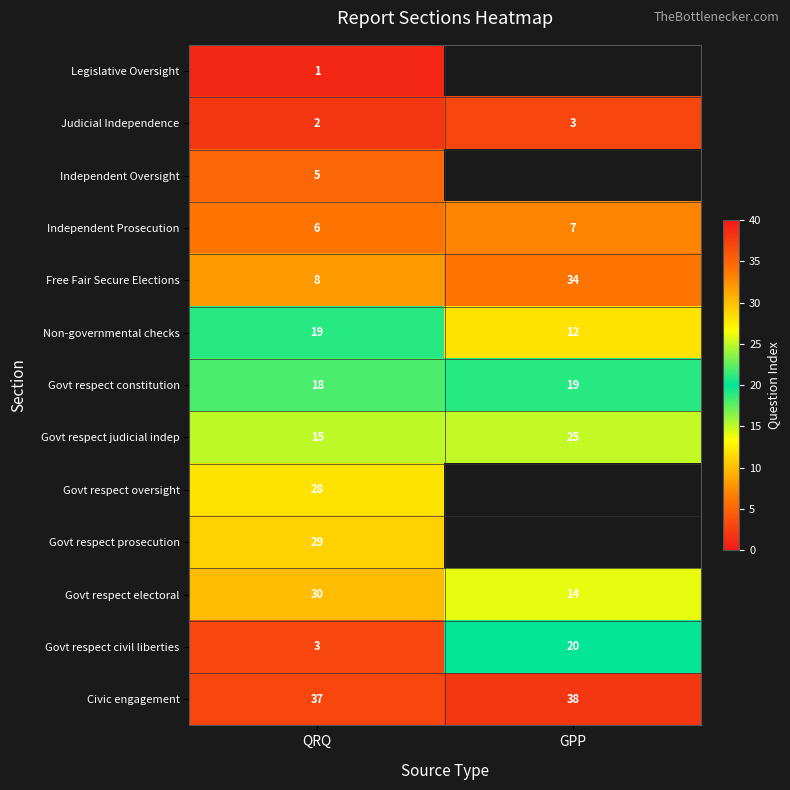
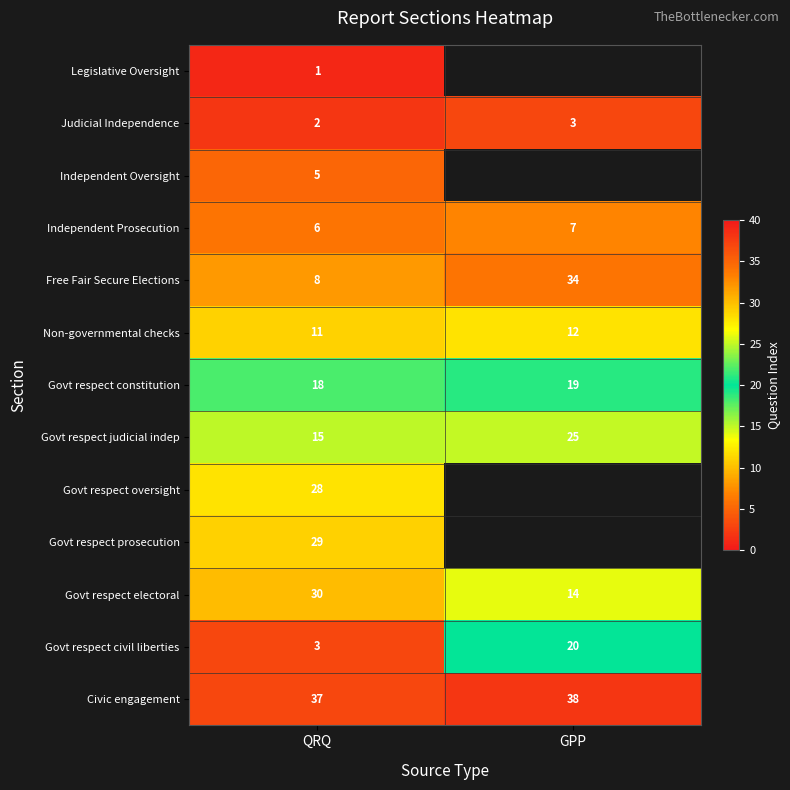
Non-governmental checks, QRQ: 19 -> 11
